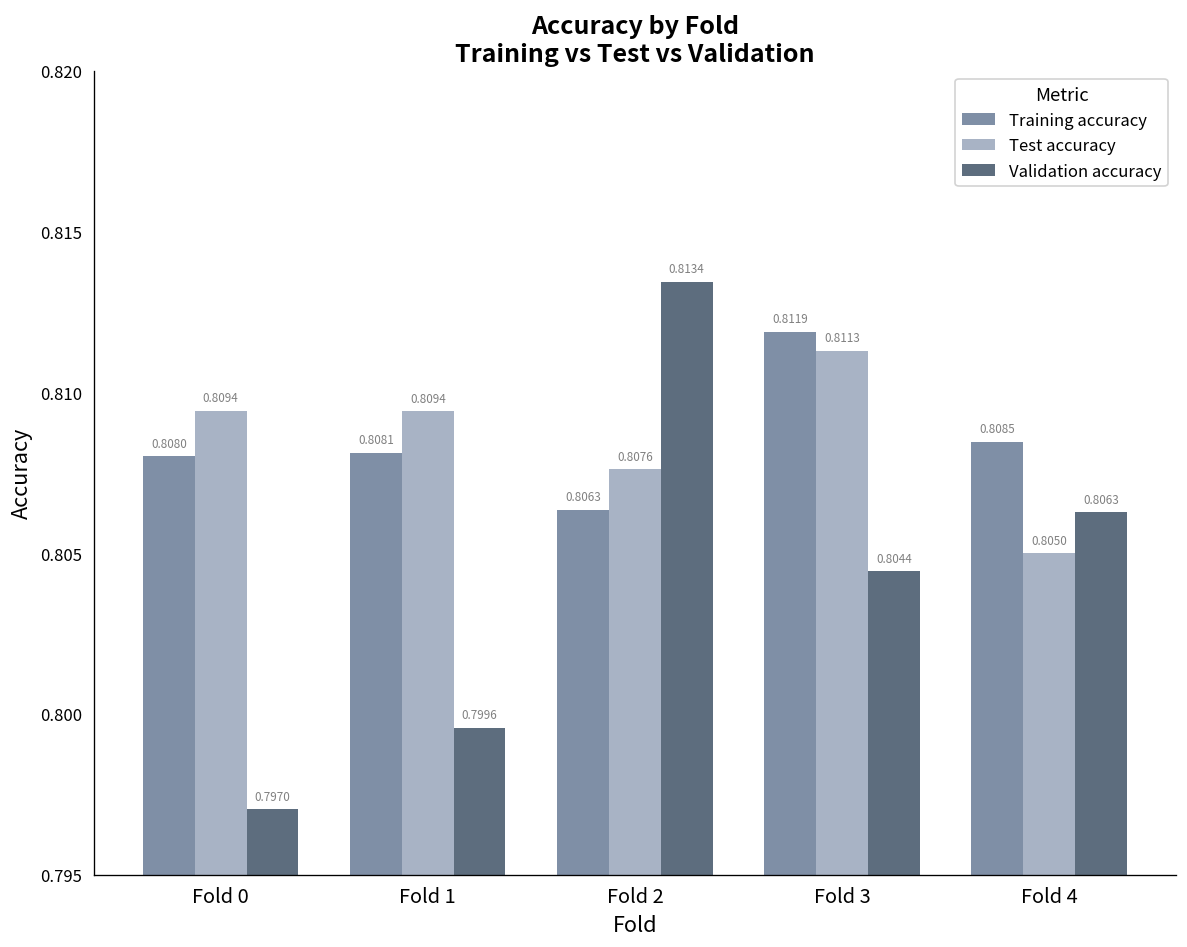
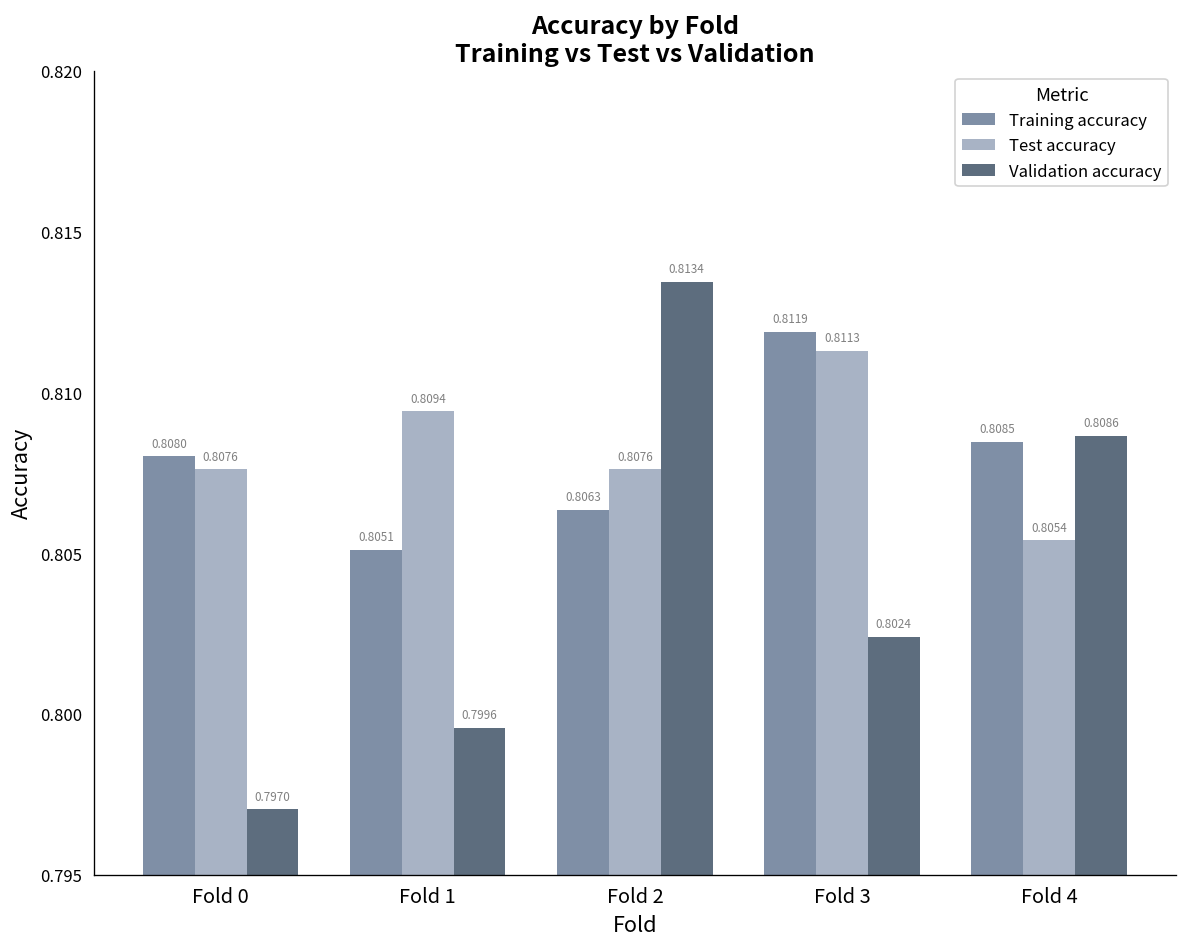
Test accuracy, Fold 0: 0.8094 -> 0.8076
Training accuracy, Fold 1: 0.8081 -> 0.8051
Validation accuracy, Fold 3: 0.8044 -> 0.8024
Test accuracy, Fold 4: 0.8050 -> 0.8054
Validation accuracy, Fold 4: 0.8063 -> 0.8086
